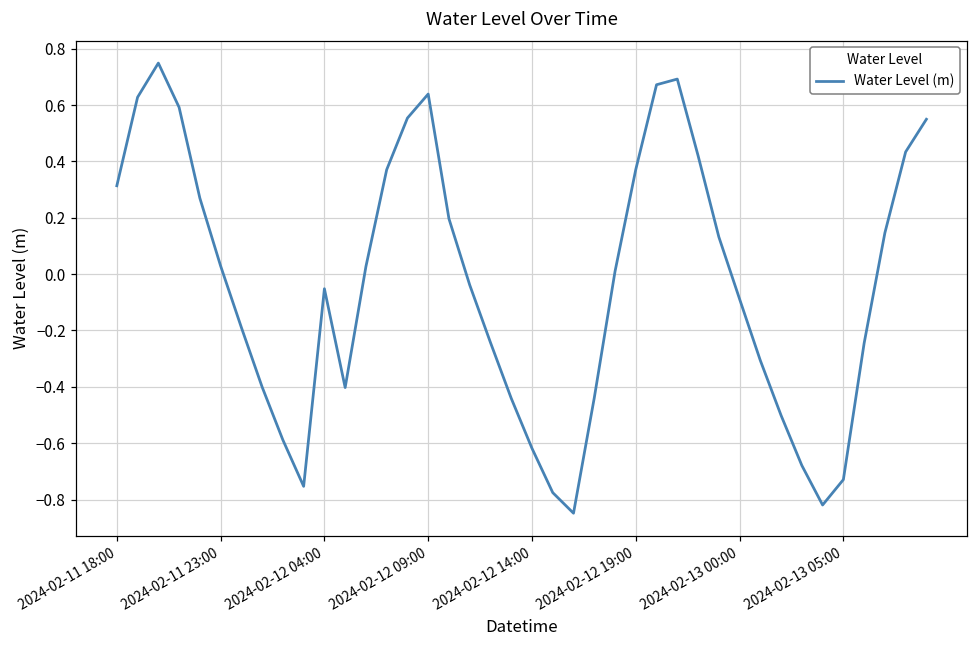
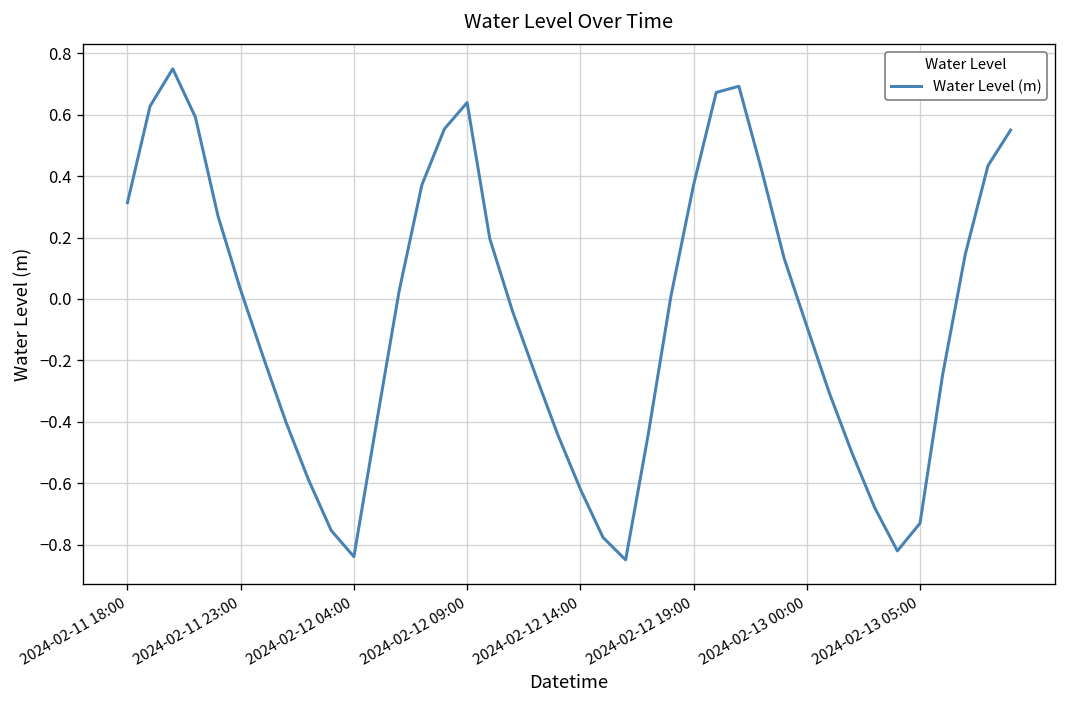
2024-02-12 04:00: -0.05 -> -0.84
